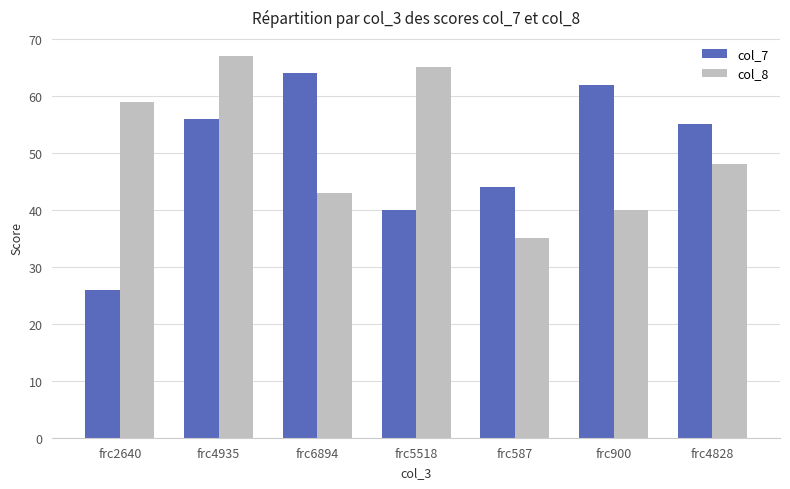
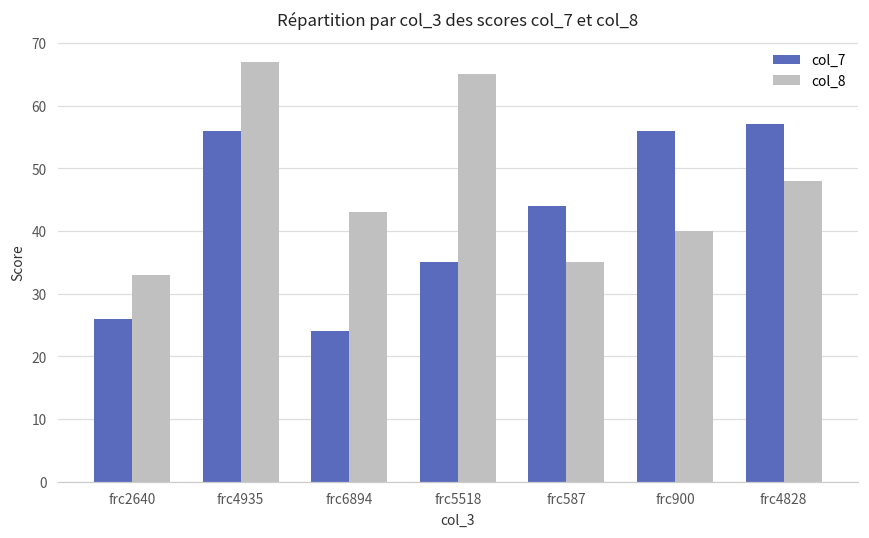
col_8, frc2640: 59 -> 33
col_7, frc6894: 64 -> 24
col_7, frc5518: 40 -> 35
col_7, frc900: 62 -> 56
col_7, frc4828: 55 -> 57
